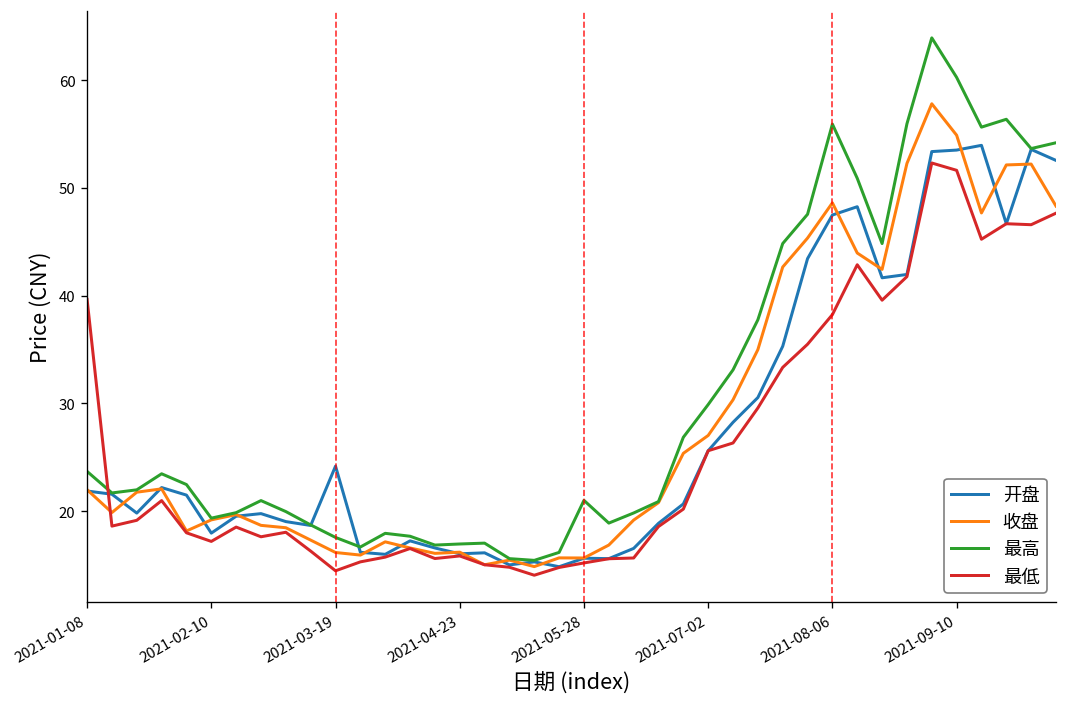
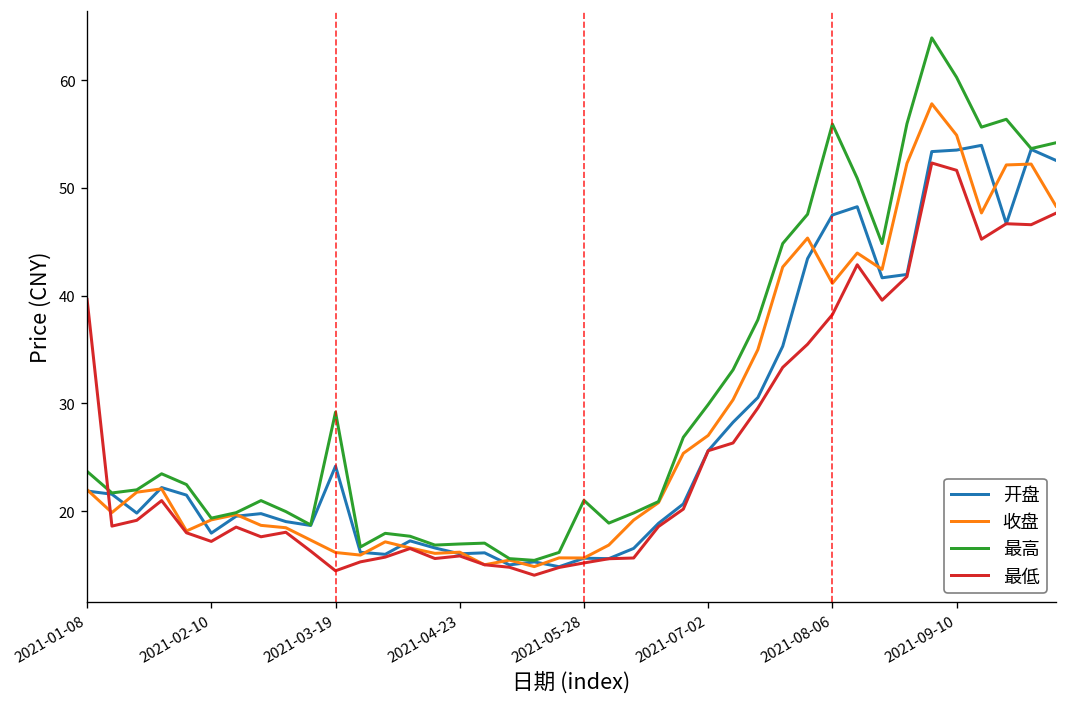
最高, 2021-03-19: 18 -> 29
收盘, 2021-08-06: 49 -> 41
